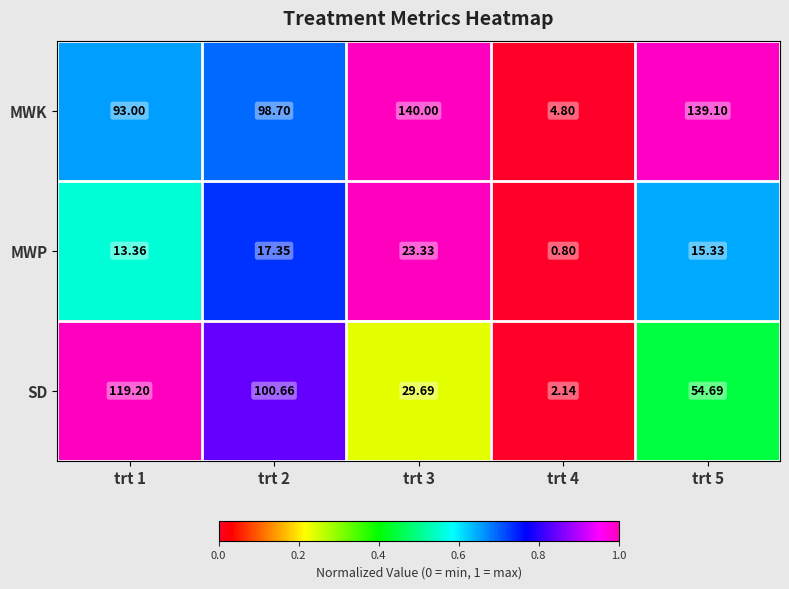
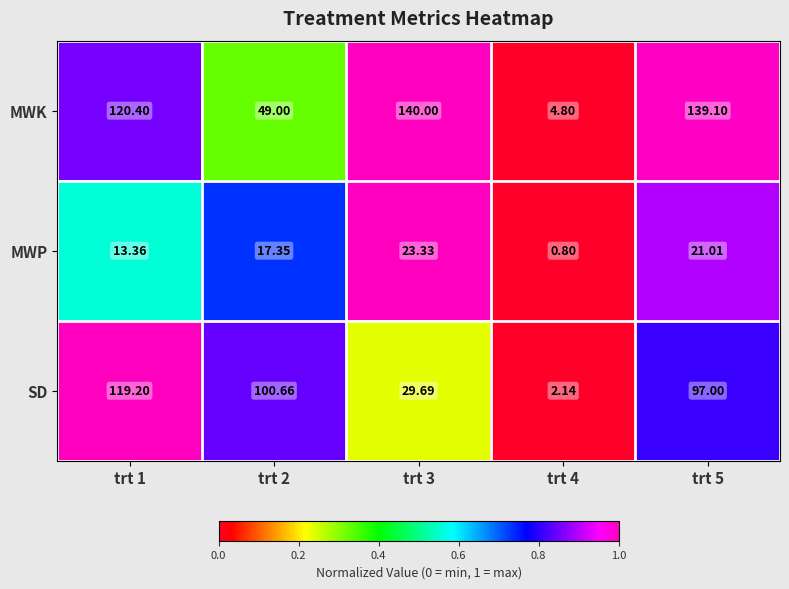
MWK, trt 1: 93.00 -> 120.40
MWK, trt 2: 98.70 -> 49.00
MWP, trt 5: 15.33 -> 21.01
SD, trt 5: 54.69 -> 97.00
